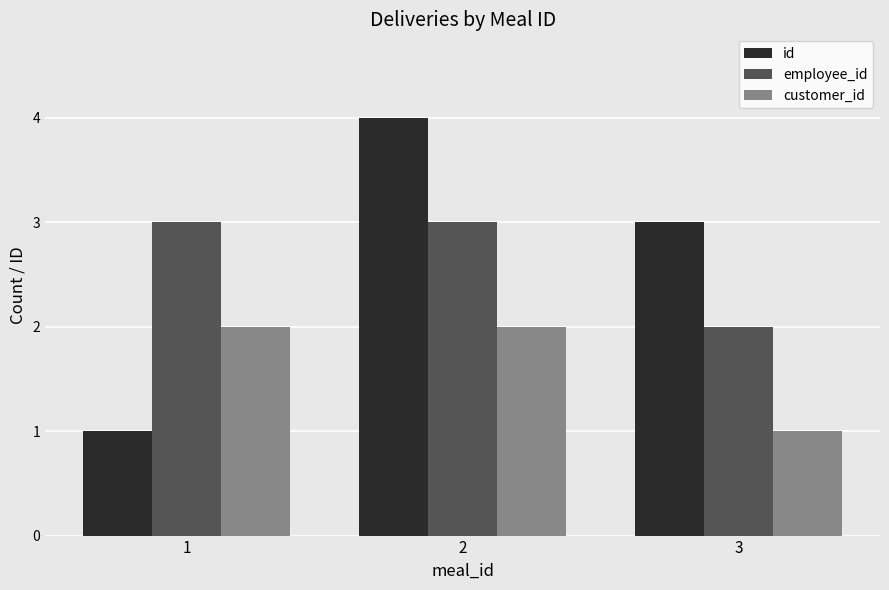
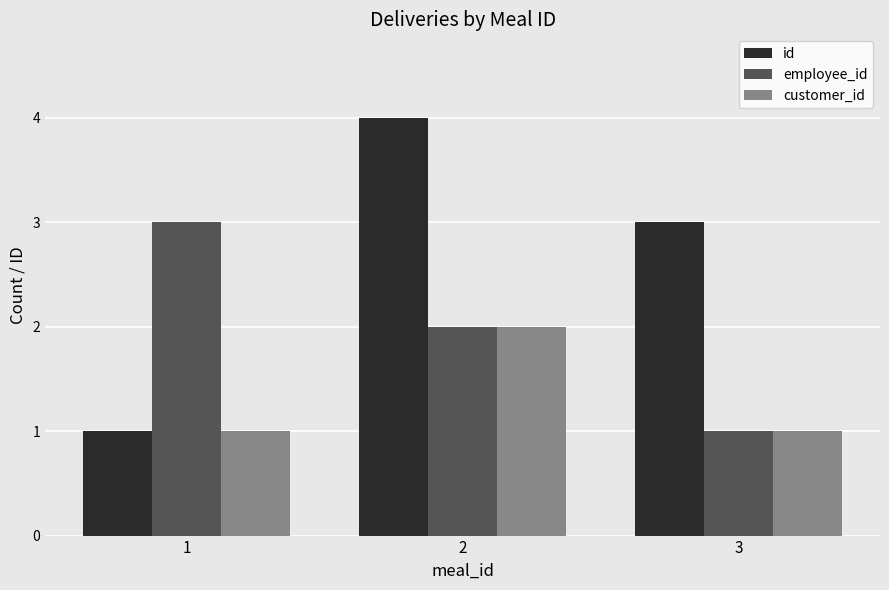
customer_id, 1: 2 -> 1
employee_id, 2: 3 -> 2
employee_id, 3: 2 -> 1
